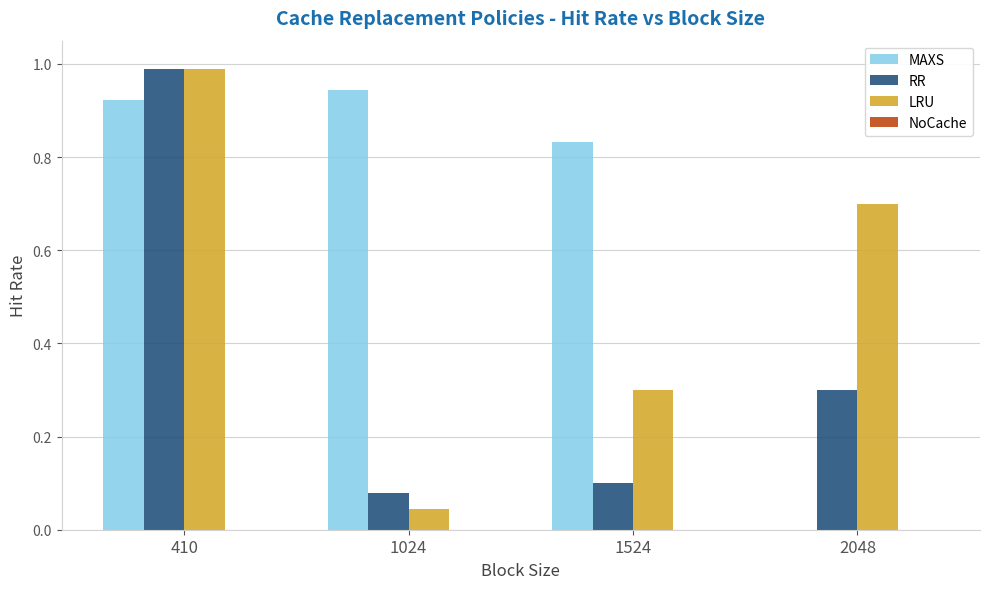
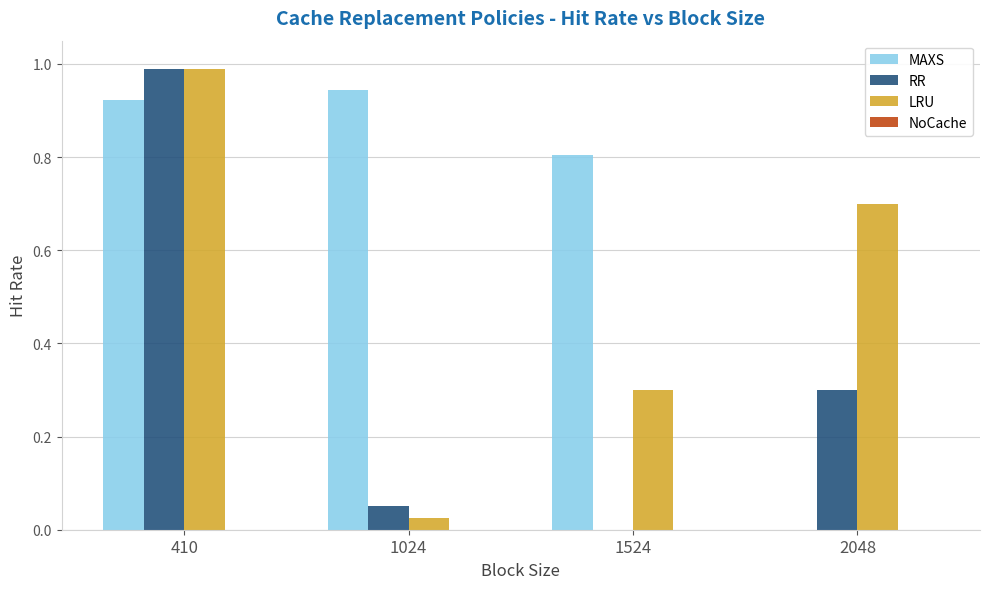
RR, 1024: 0.08 -> 0.05
LRU, 1024: 0.04 -> 0.03
MAXS, 1524: 0.83 -> 0.80
RR, 1524: 0.1 -> 0.0
